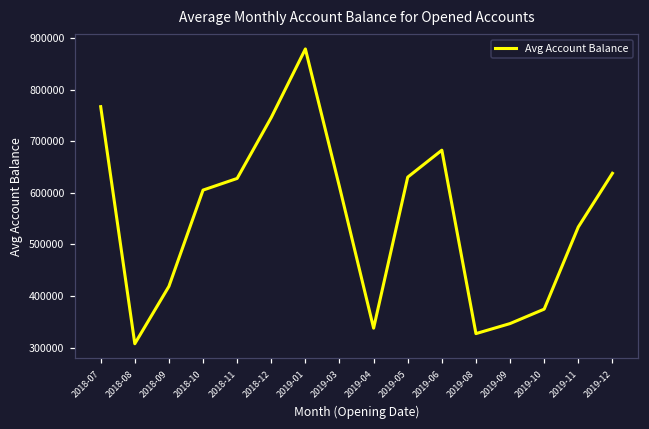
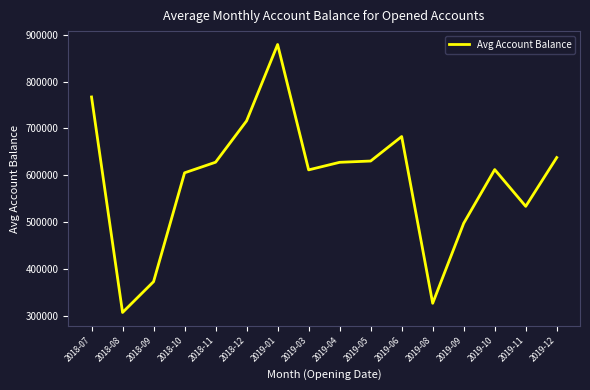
2018-09: 420000 -> 370000
2018-12: 750000 -> 720000
2019-04: 340000 -> 630000
2019-09: 350000 -> 500000
2019-10: 370000 -> 610000
